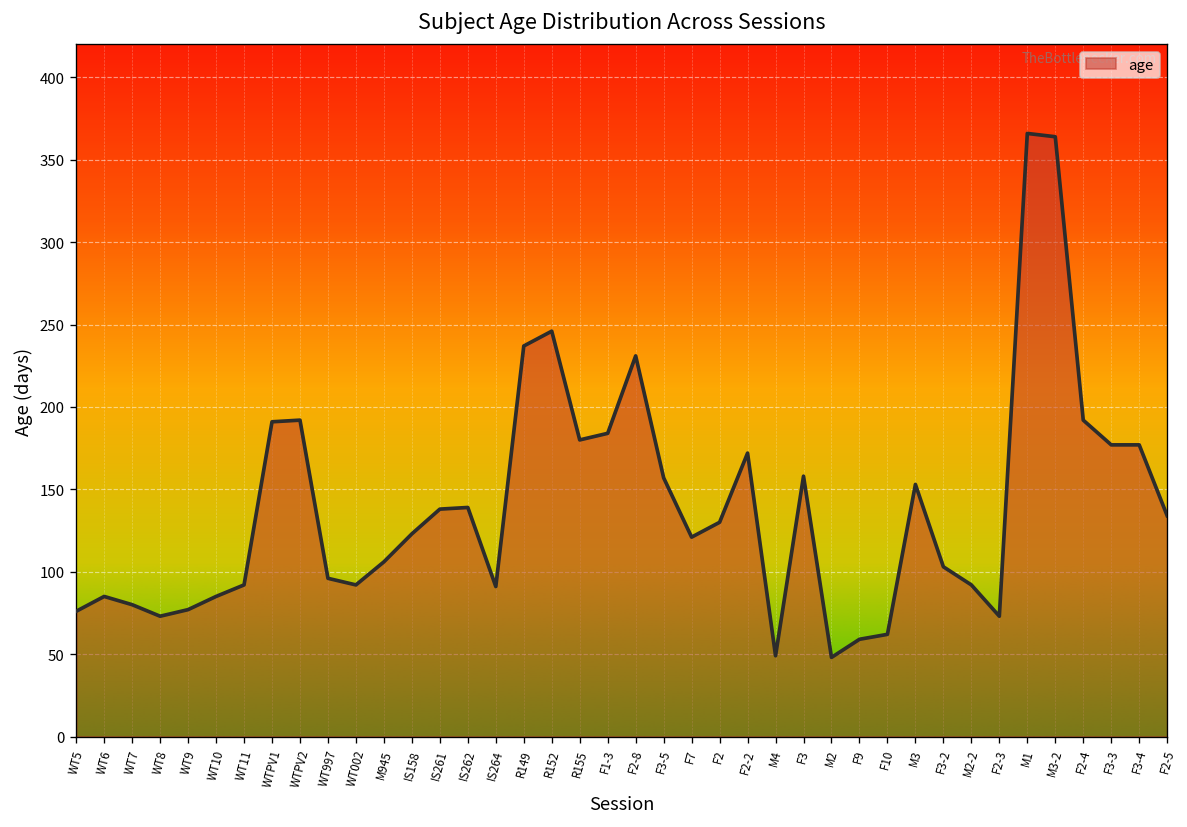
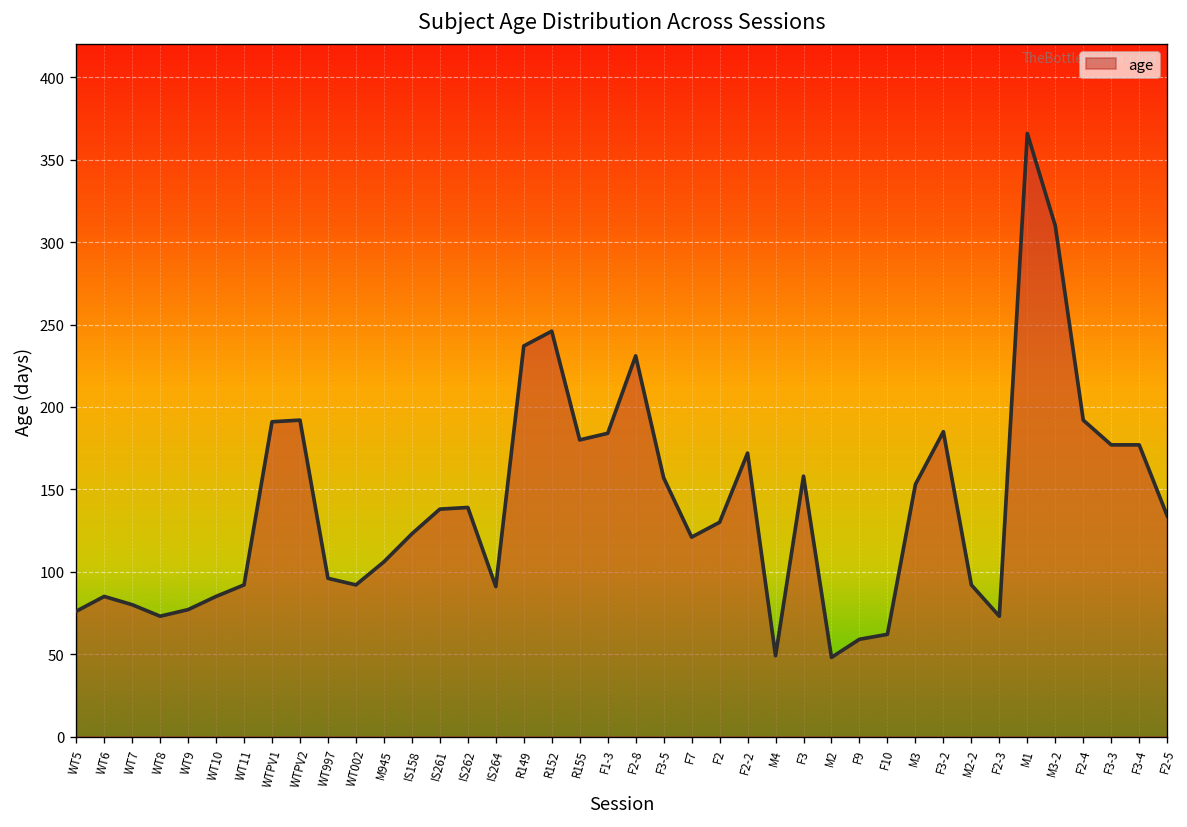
F3-2: 103 -> 185
M3-2: 364 -> 310
